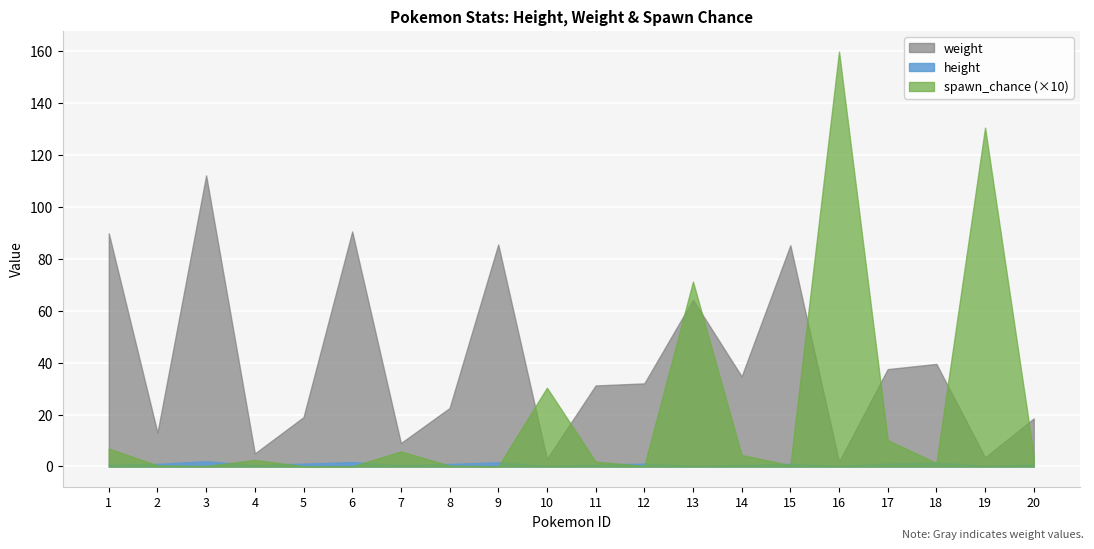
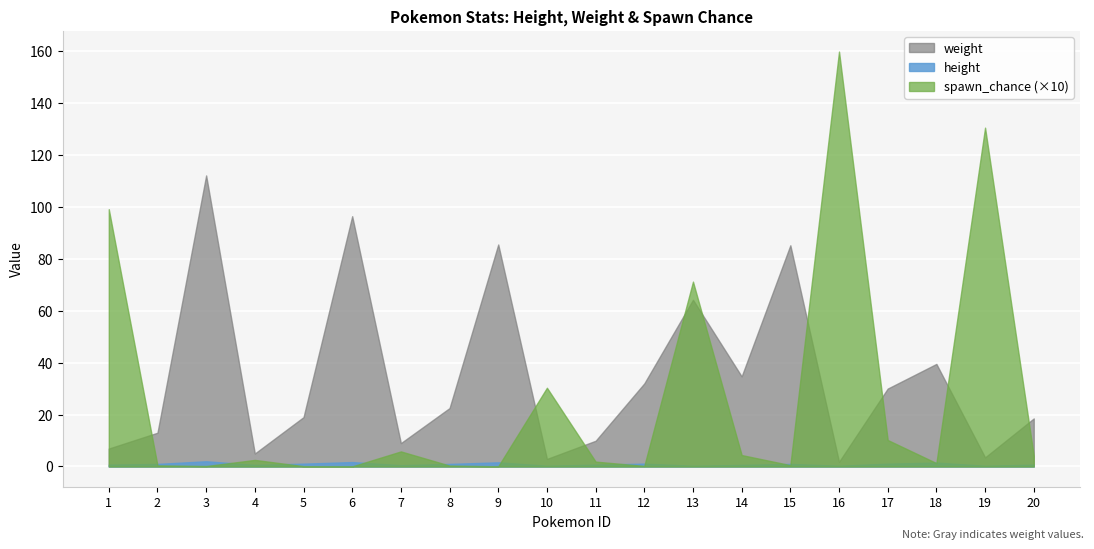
weight, 1: 90 -> 7
spawn_chance (×10), 1: 7 -> 99
weight, 6: 91 -> 96
weight, 11: 31 -> 10
weight, 17: 38 -> 30
